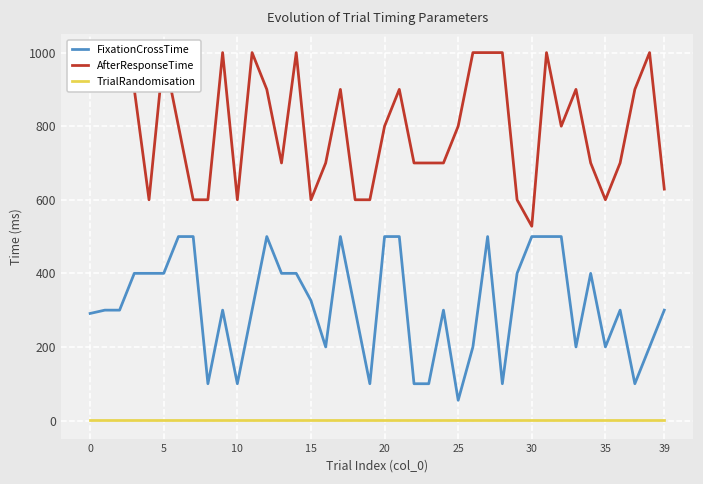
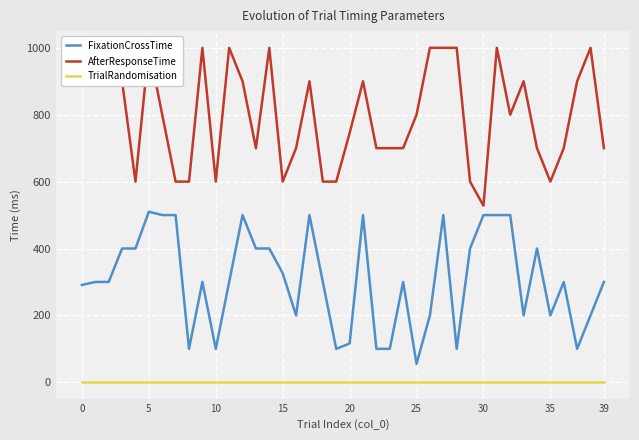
FixationCrossTime, 5: 400 -> 510
FixationCrossTime, 20: 500 -> 120
AfterResponseTime, 20: 800 -> 750
AfterResponseTime, 39: 630 -> 700
